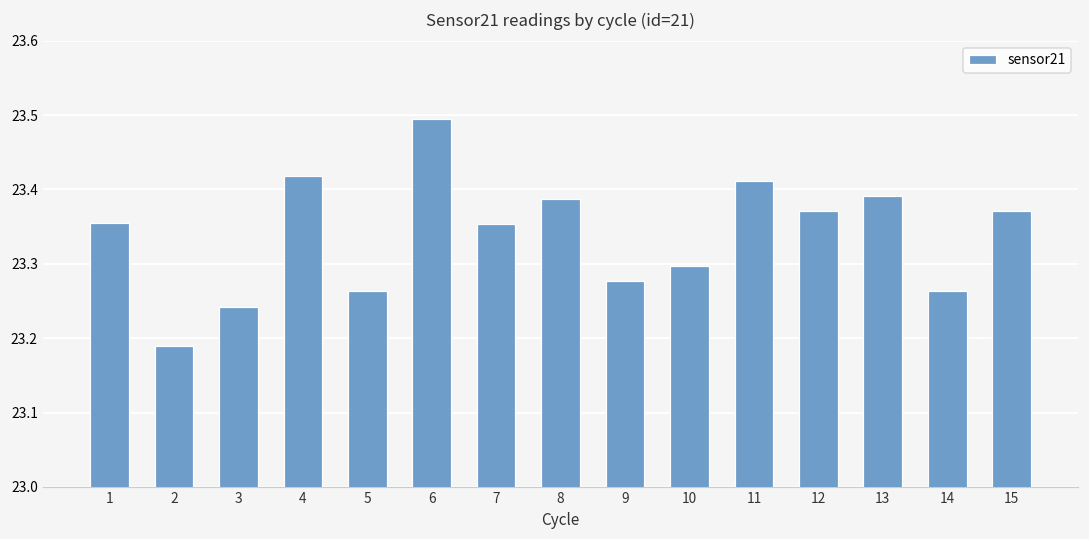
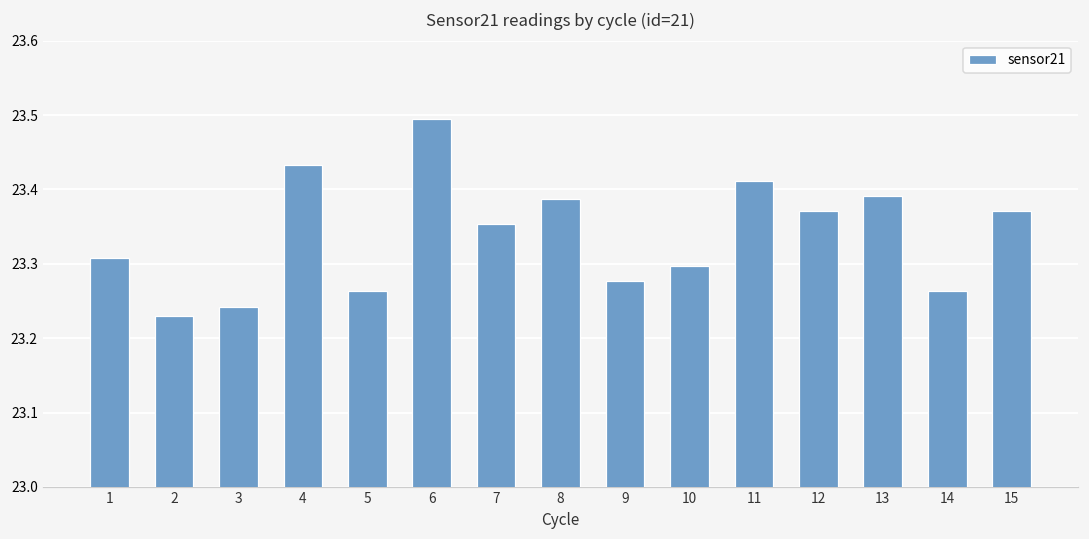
1: 23.36 -> 23.31
2: 23.19 -> 23.23
4: 23.42 -> 23.43
